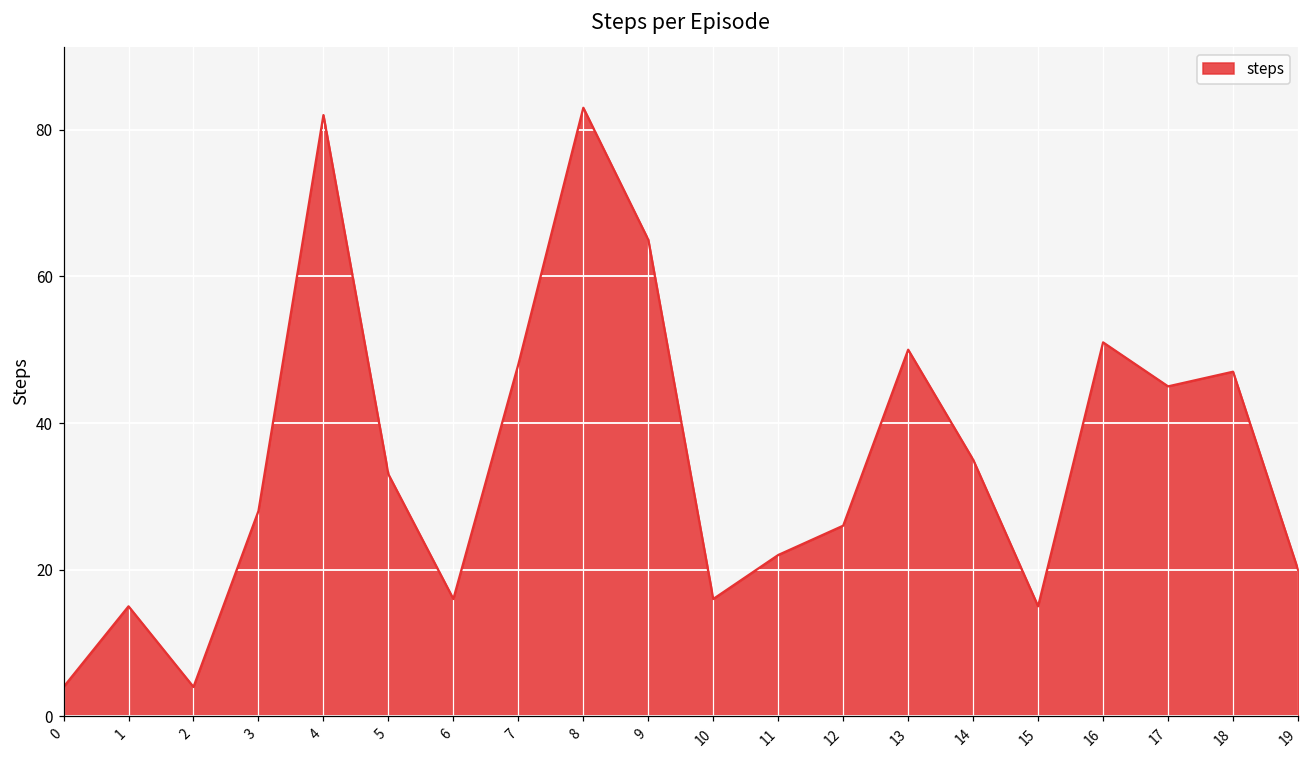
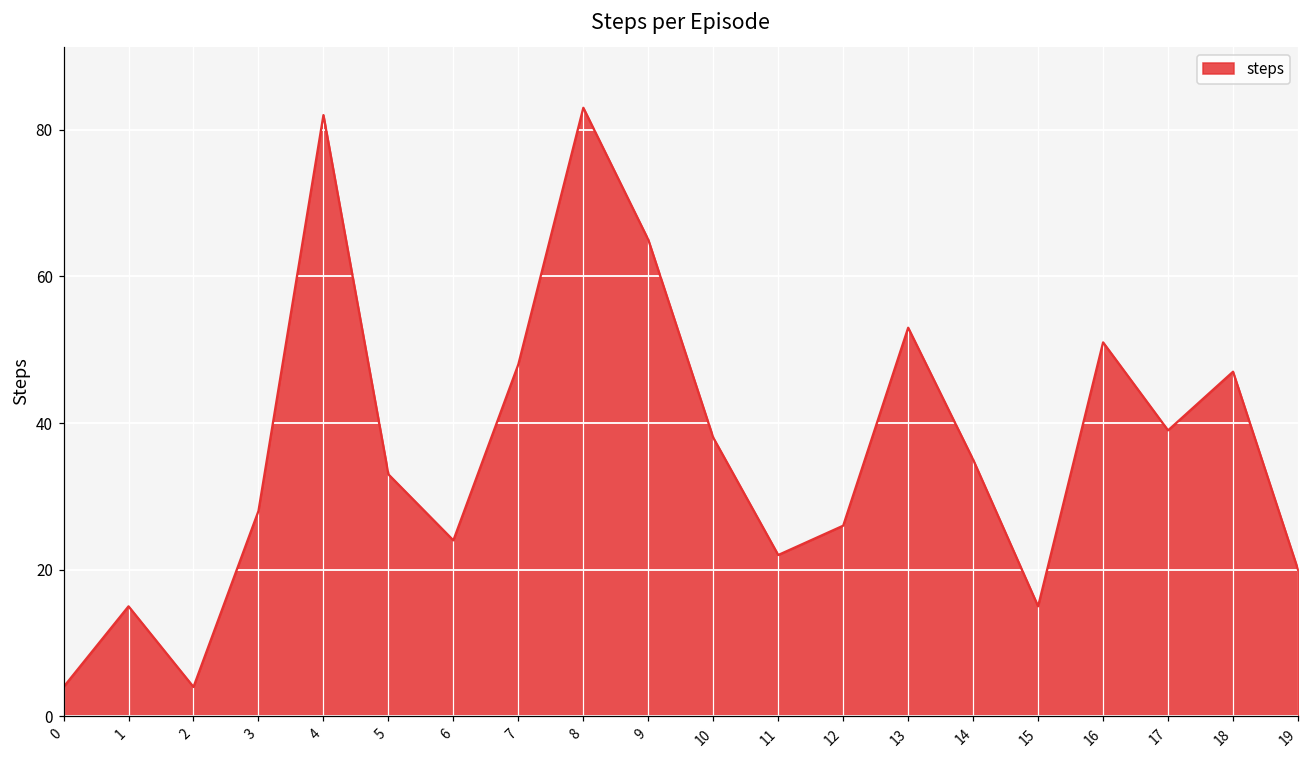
6: 16 -> 24
10: 16 -> 38
13: 50 -> 53
17: 45 -> 39
